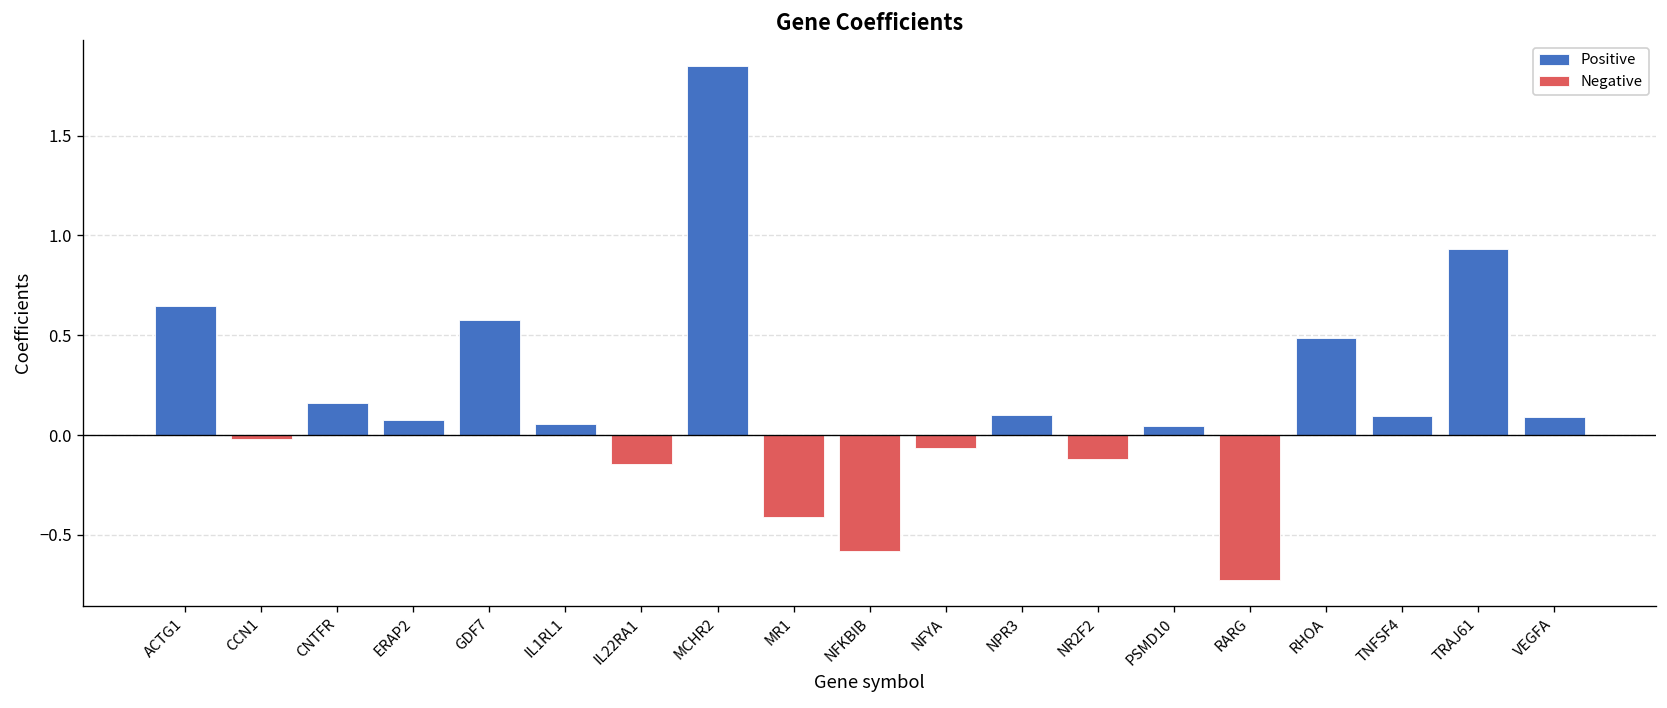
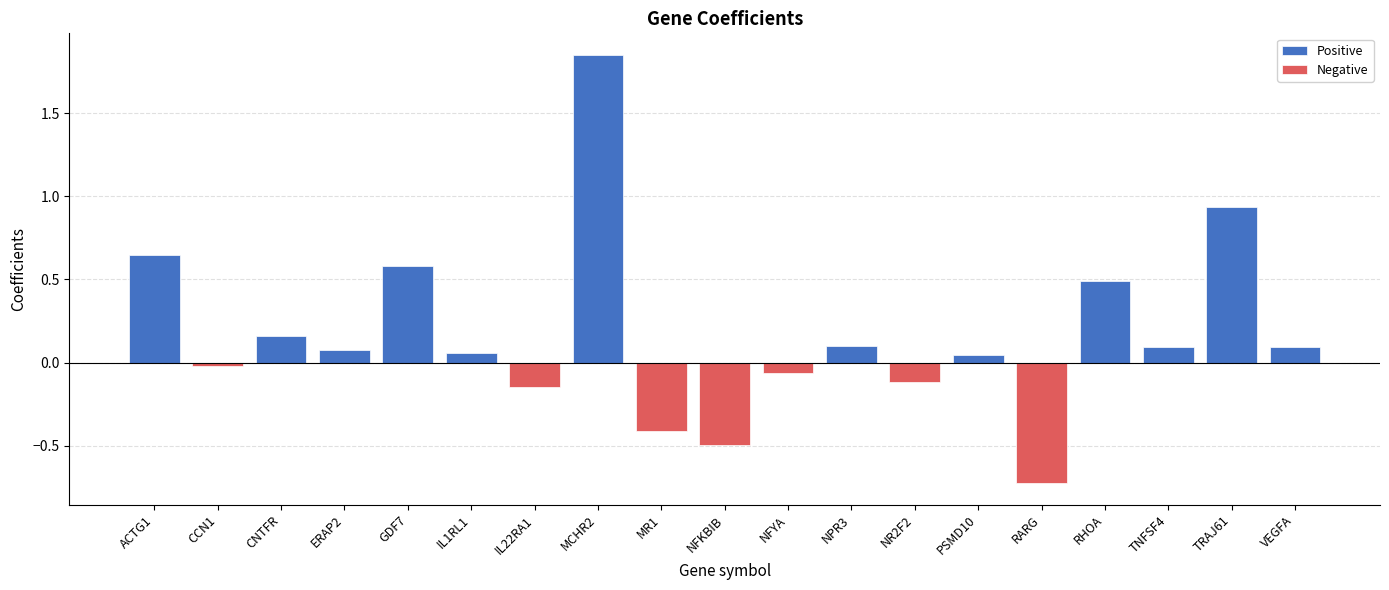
NFKBIB: -0.58 -> -0.50
